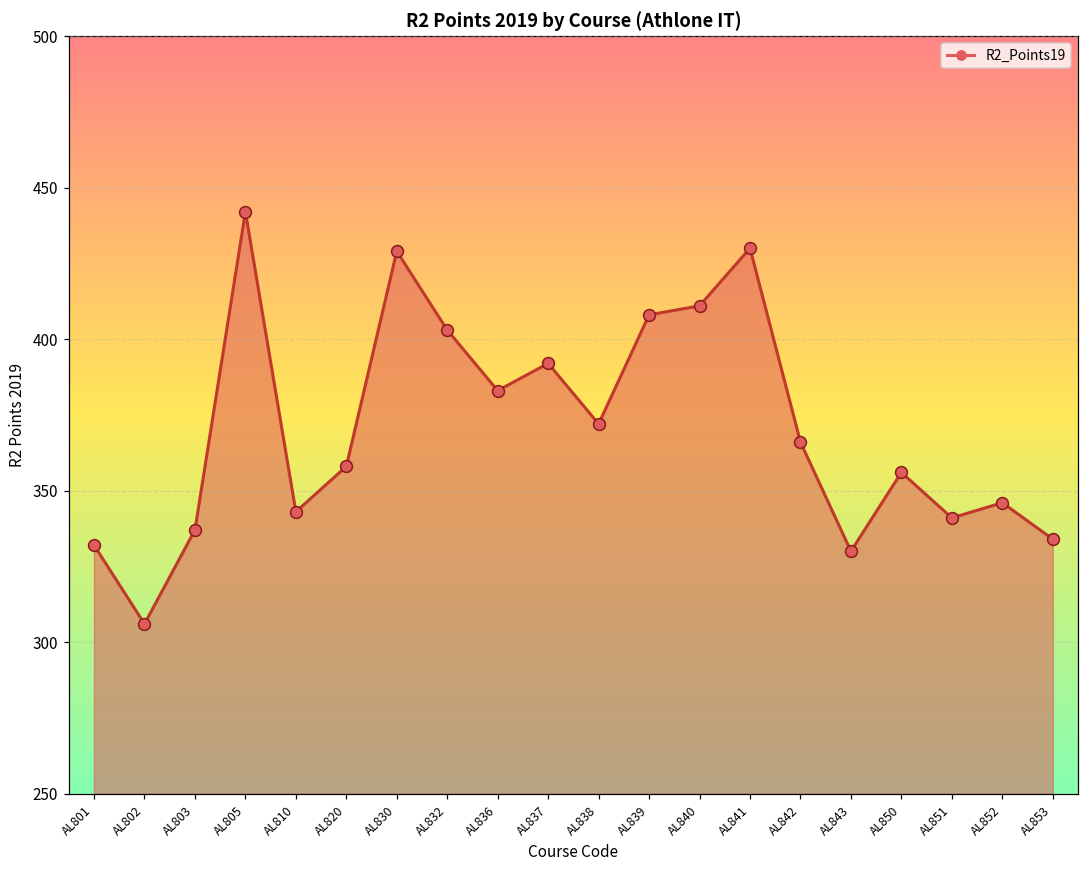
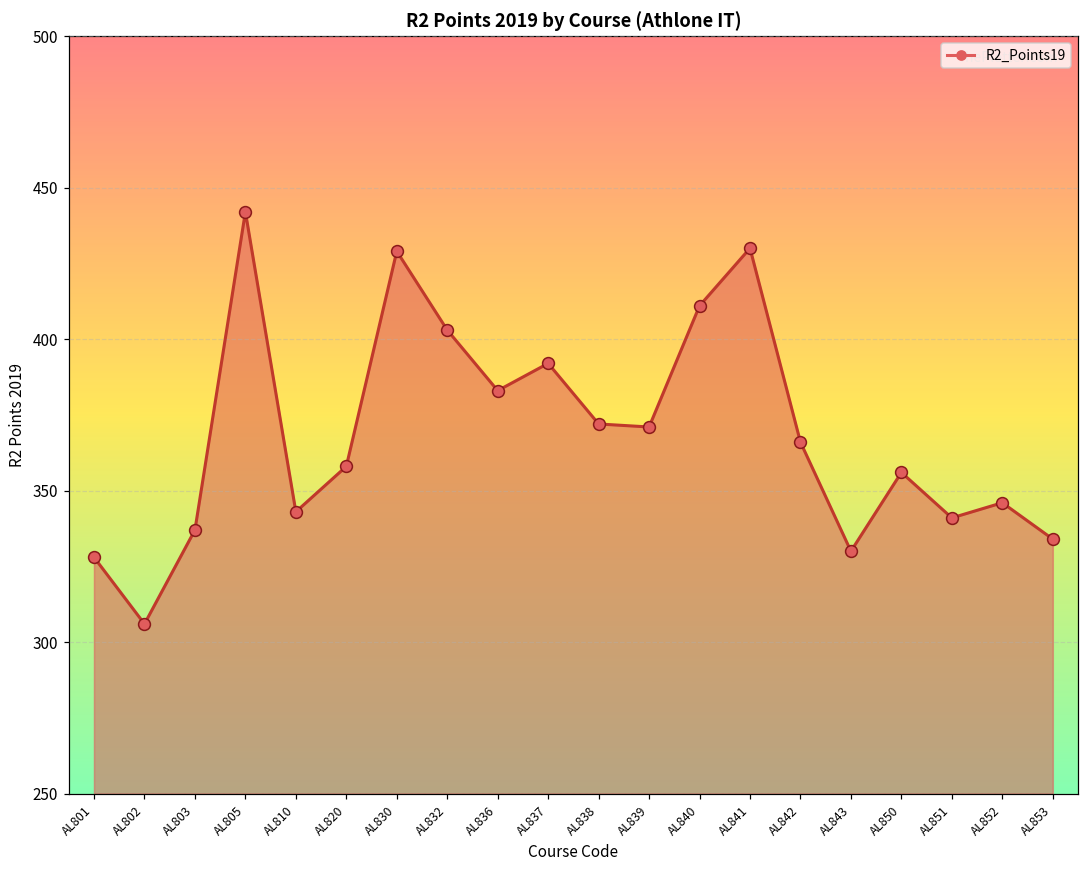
AL801: 332 -> 328
AL839: 408 -> 371
